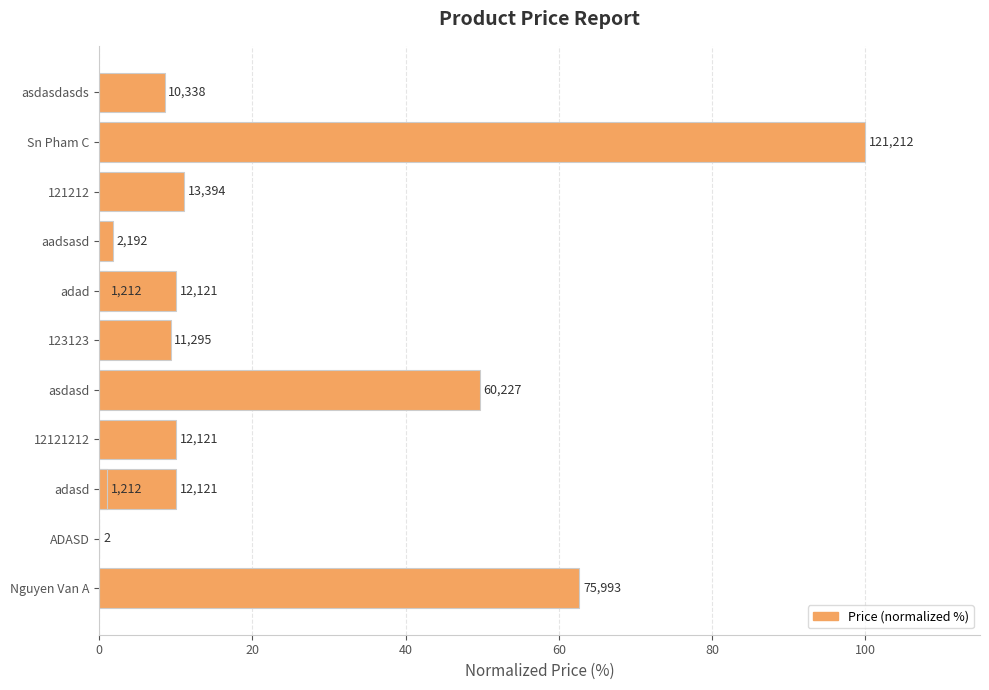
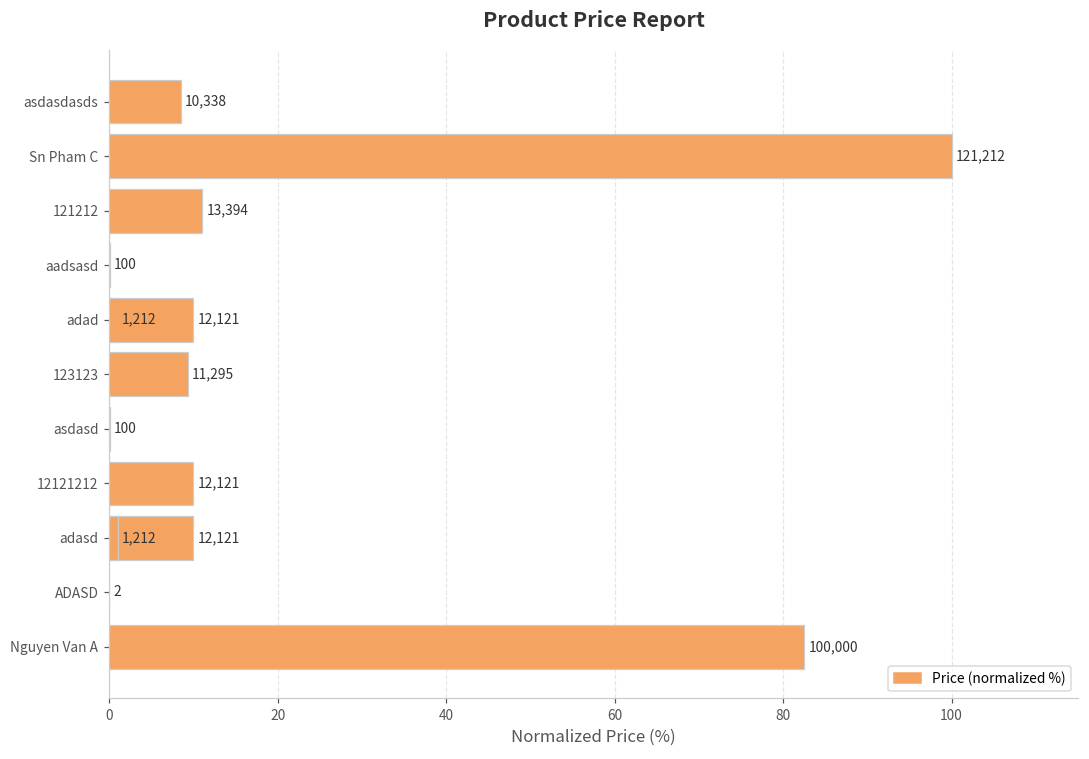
aadsasd: 2,192 -> 100
asdasd: 60,227 -> 100
Nguyen Van A: 75,993 -> 100,000
